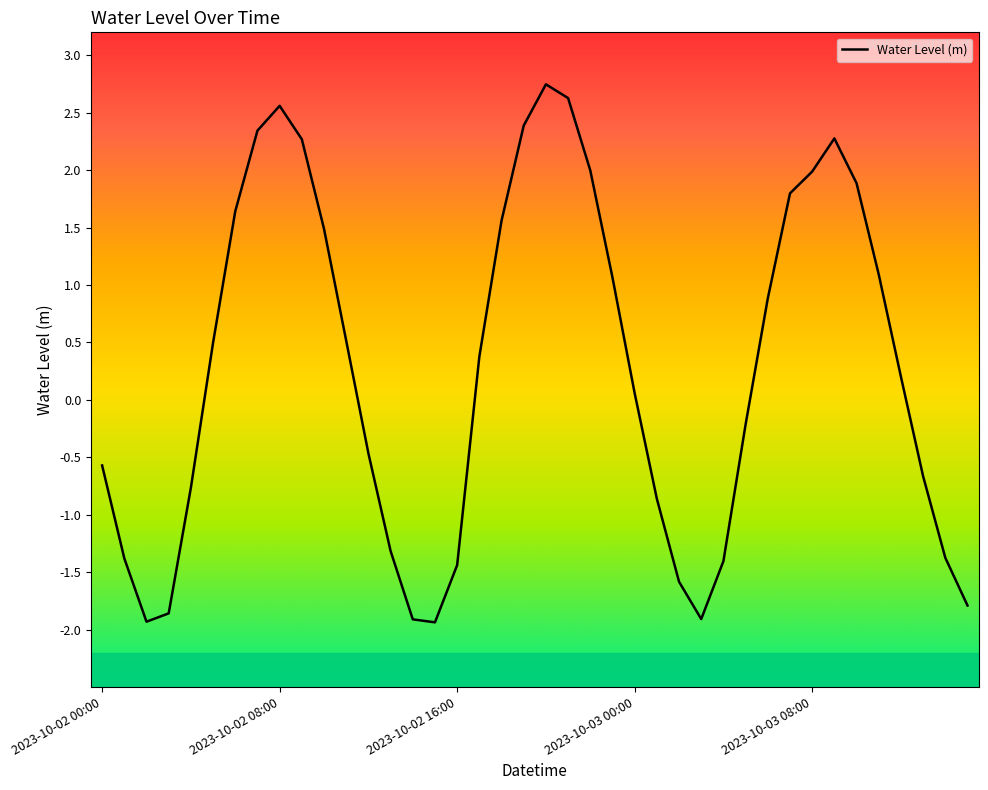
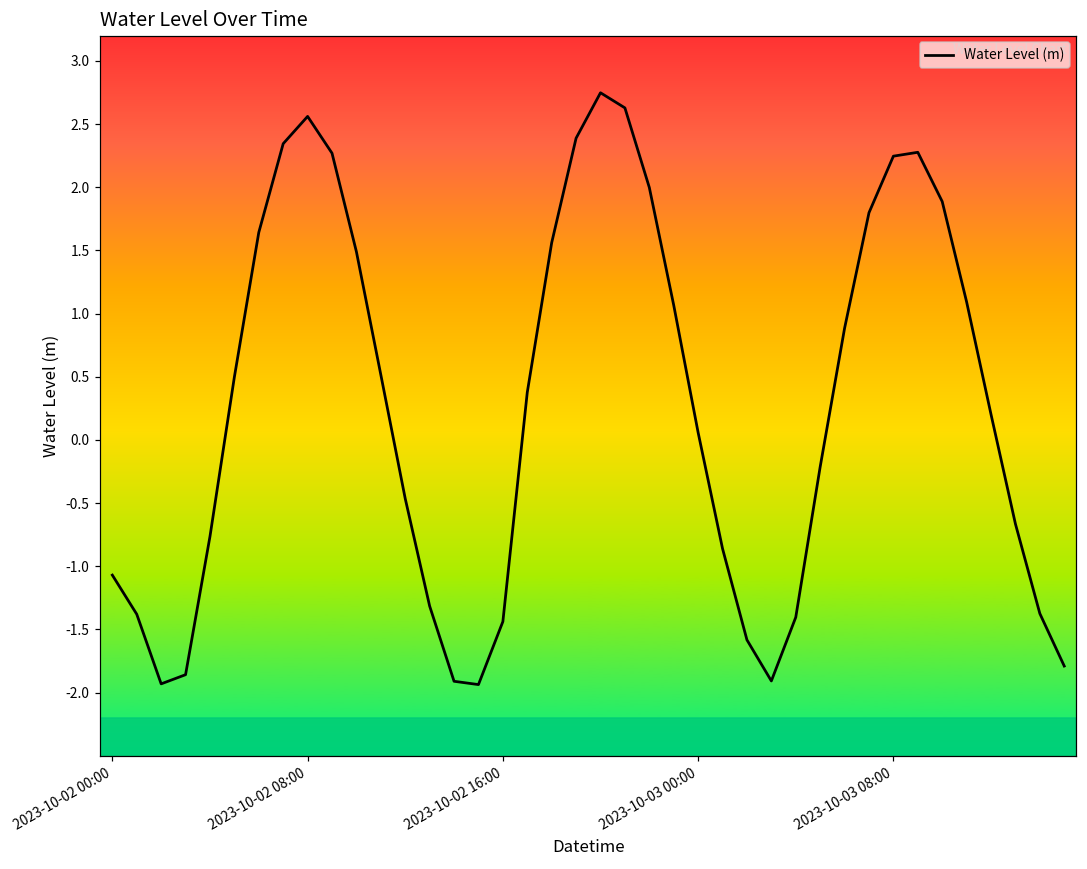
2023-10-02 00:00: -0.57 -> -1.07
2023-10-03 08:00: 1.99 -> 2.25
